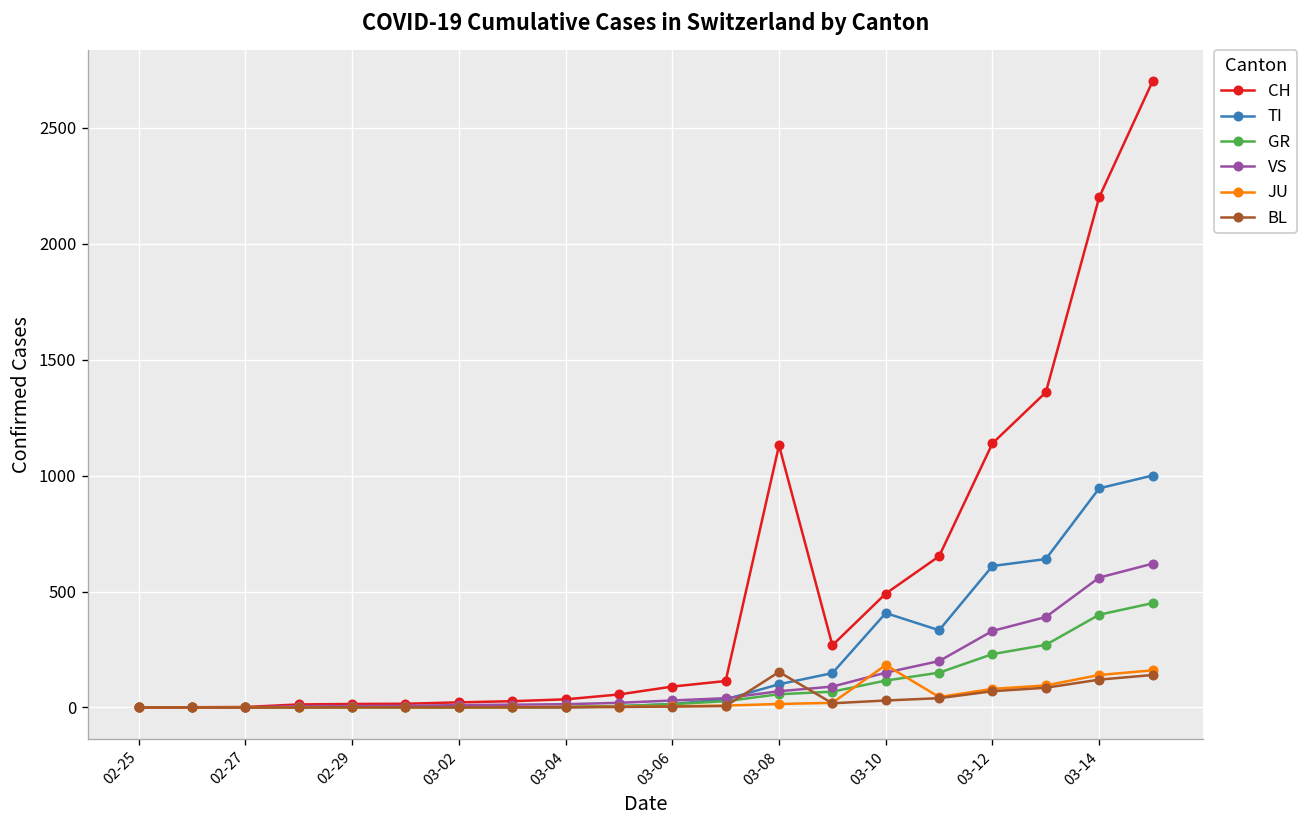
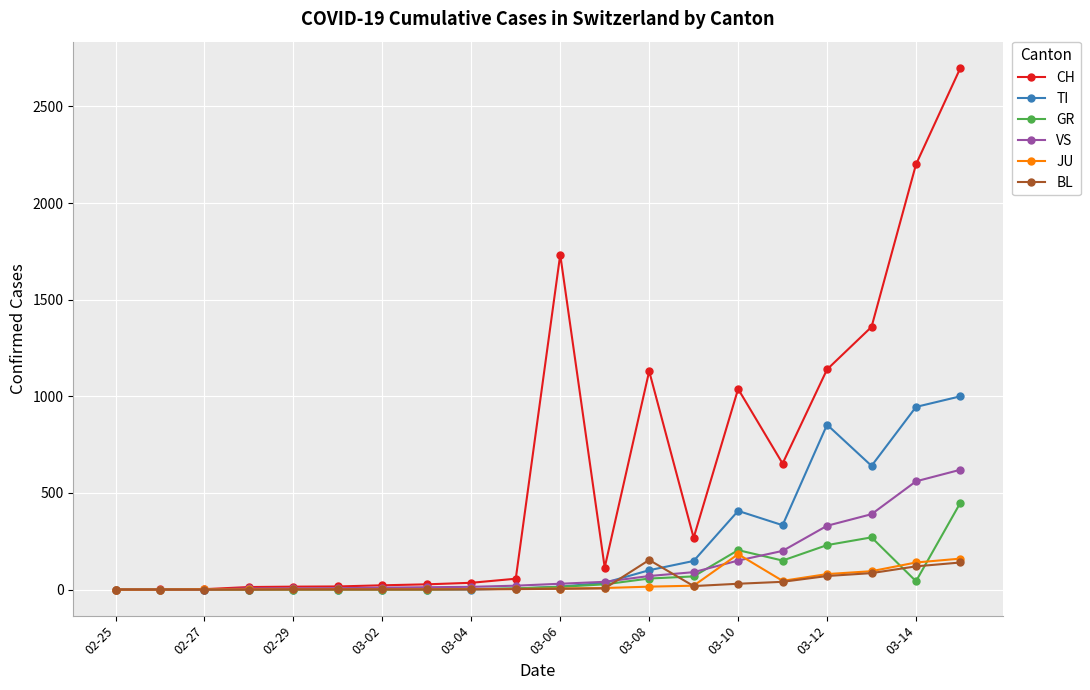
CH, 03-06: 90 -> 1730
CH, 03-10: 490 -> 1040
GR, 03-10: 120 -> 200
TI, 03-12: 610 -> 850
GR, 03-14: 400 -> 40
